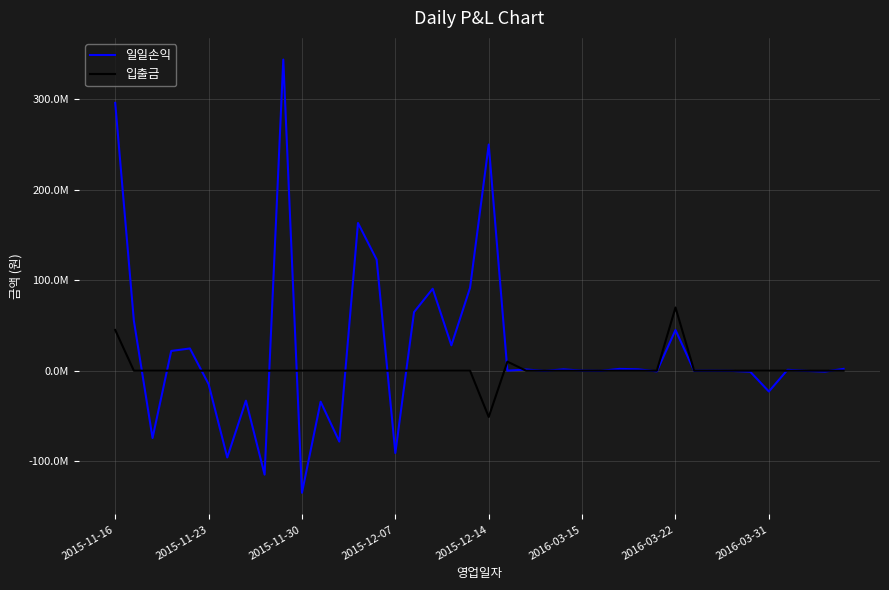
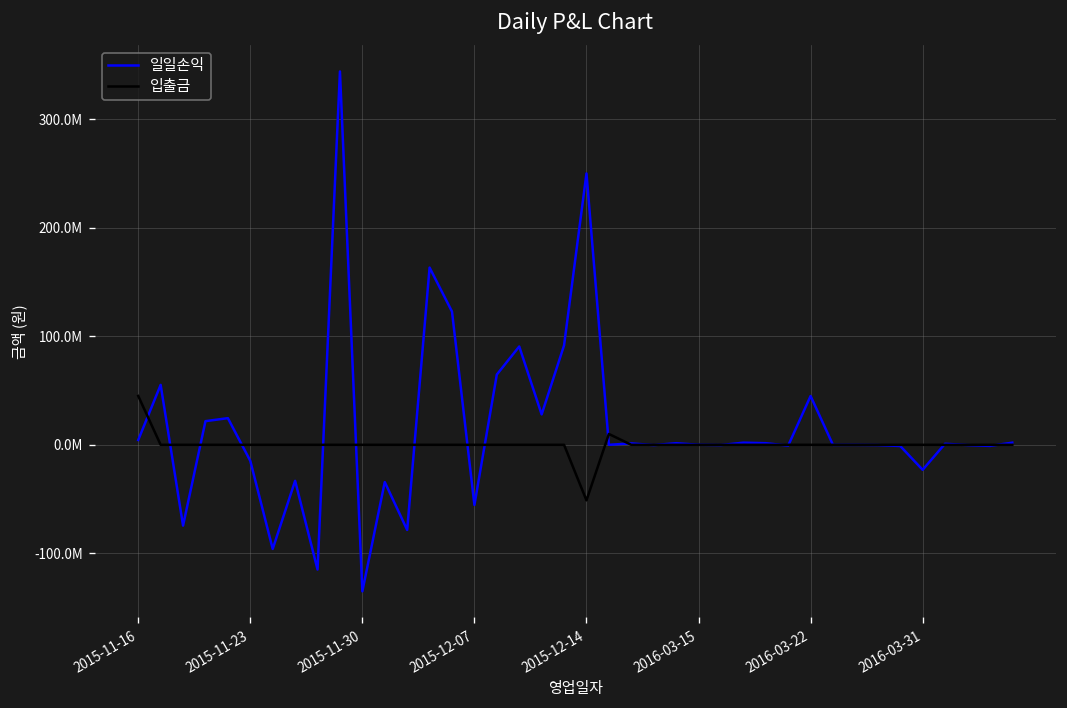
일일손익, 2015-11-16: 300000000 -> 0
일일손익, 2015-12-07: -90000000 -> -60000000
입출금, 2016-03-22: 70000000 -> 0
